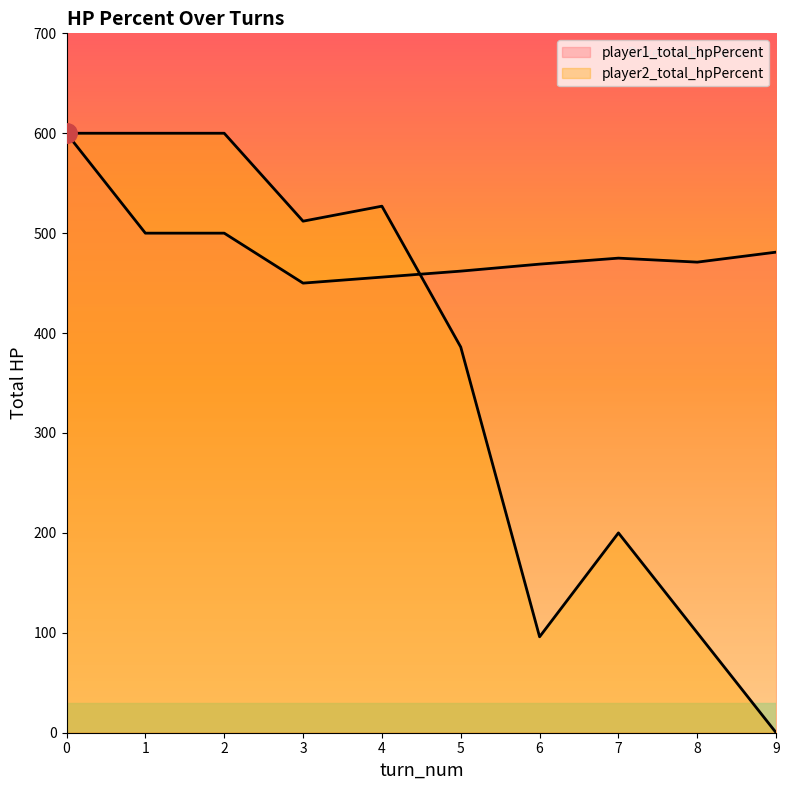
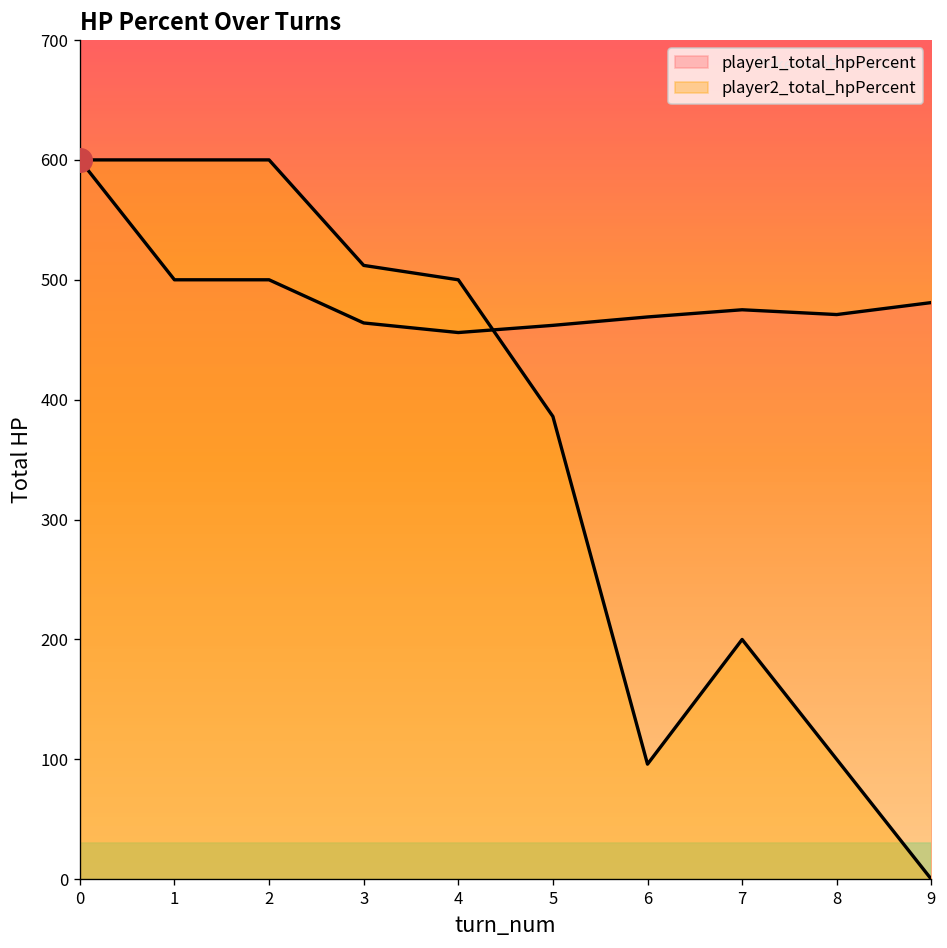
player1_total_hpPercent, 3: 450 -> 460
player2_total_hpPercent, 4: 530 -> 500
